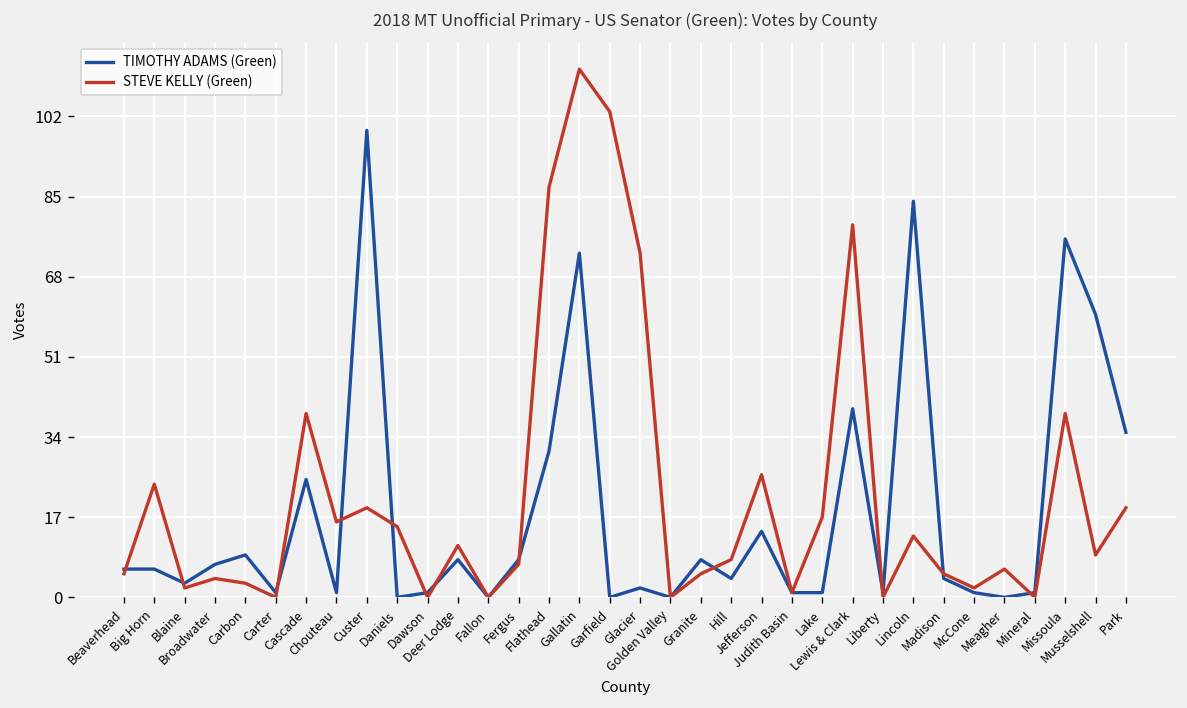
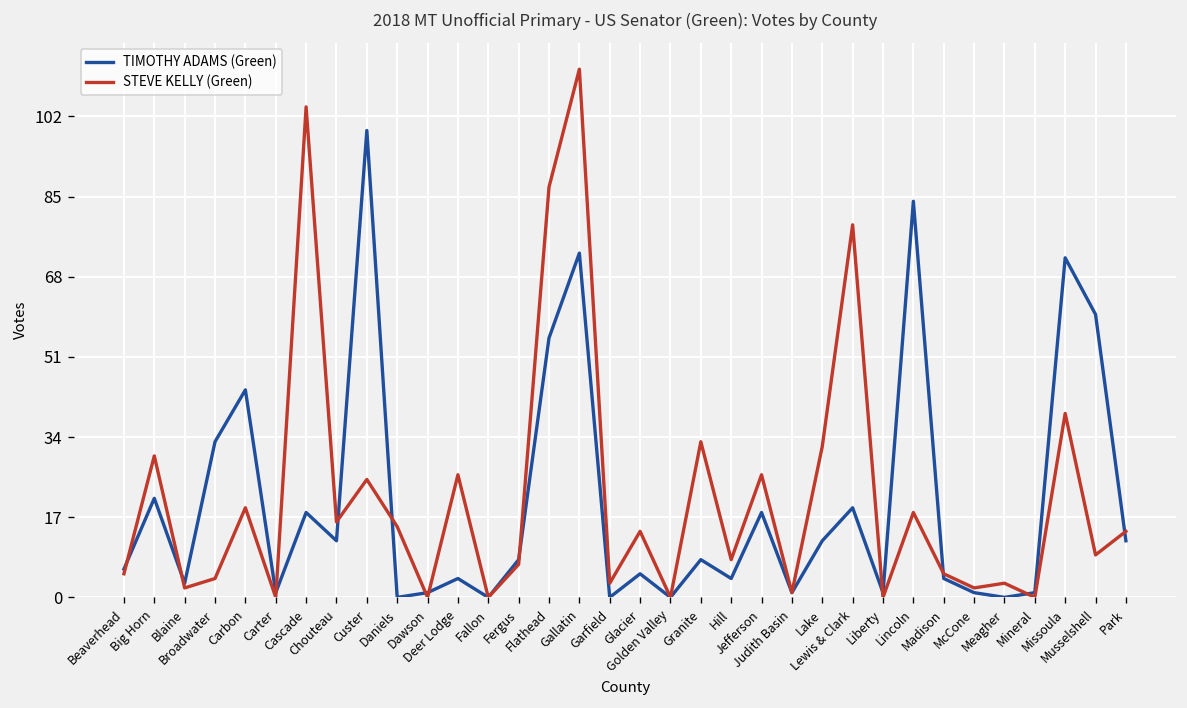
TIMOTHY ADAMS (Green), Big Horn: 6 -> 21
STEVE KELLY (Green), Big Horn: 24 -> 30
TIMOTHY ADAMS (Green), Broadwater: 7 -> 33
TIMOTHY ADAMS (Green), Carbon: 9 -> 44
STEVE KELLY (Green), Carbon: 3 -> 19
TIMOTHY ADAMS (Green), Cascade: 25 -> 18
STEVE KELLY (Green), Cascade: 39 -> 104
TIMOTHY ADAMS (Green), Chouteau: 1 -> 12
STEVE KELLY (Green), Custer: 19 -> 25
TIMOTHY ADAMS (Green), Deer Lodge: 8 -> 4
STEVE KELLY (Green), Deer Lodge: 11 -> 26
TIMOTHY ADAMS (Green), Flathead: 31 -> 55
STEVE KELLY (Green), Garfield: 103 -> 3
TIMOTHY ADAMS (Green), Glacier: 2 -> 5
STEVE KELLY (Green), Glacier: 73 -> 14
STEVE KELLY (Green), Granite: 5 -> 33
TIMOTHY ADAMS (Green), Jefferson: 14 -> 18
TIMOTHY ADAMS (Green), Lake: 1 -> 12
STEVE KELLY (Green), Lake: 17 -> 32
TIMOTHY ADAMS (Green), Lewis & Clark: 40 -> 19
STEVE KELLY (Green), Lincoln: 13 -> 18
STEVE KELLY (Green), Meagher: 6 -> 3
TIMOTHY ADAMS (Green), Missoula: 76 -> 72
TIMOTHY ADAMS (Green), Park: 35 -> 12
STEVE KELLY (Green), Park: 19 -> 14
